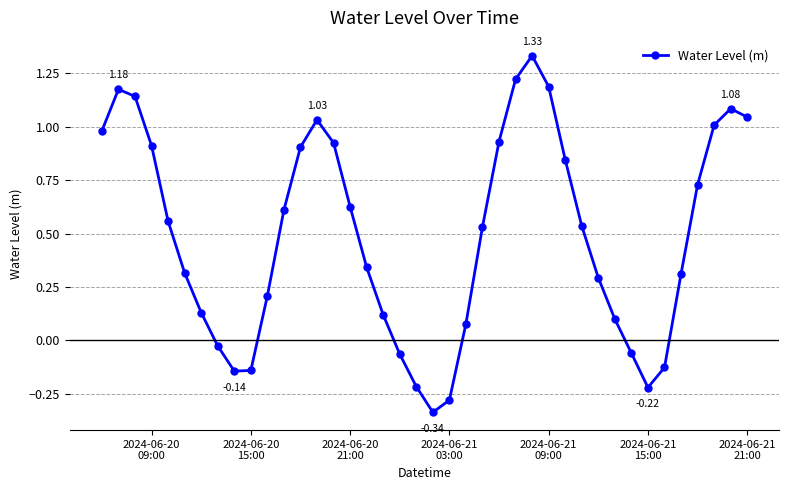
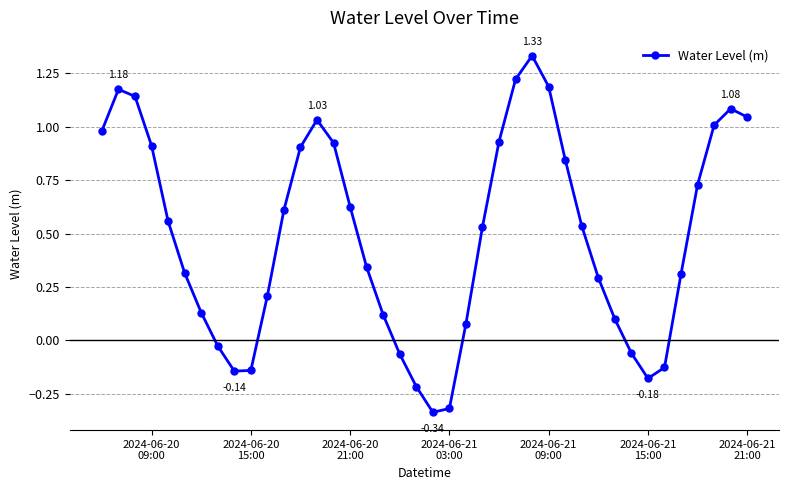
2024-06-21 03:00: -0.28 -> -0.32
2024-06-21 15:00: -0.22 -> -0.18
